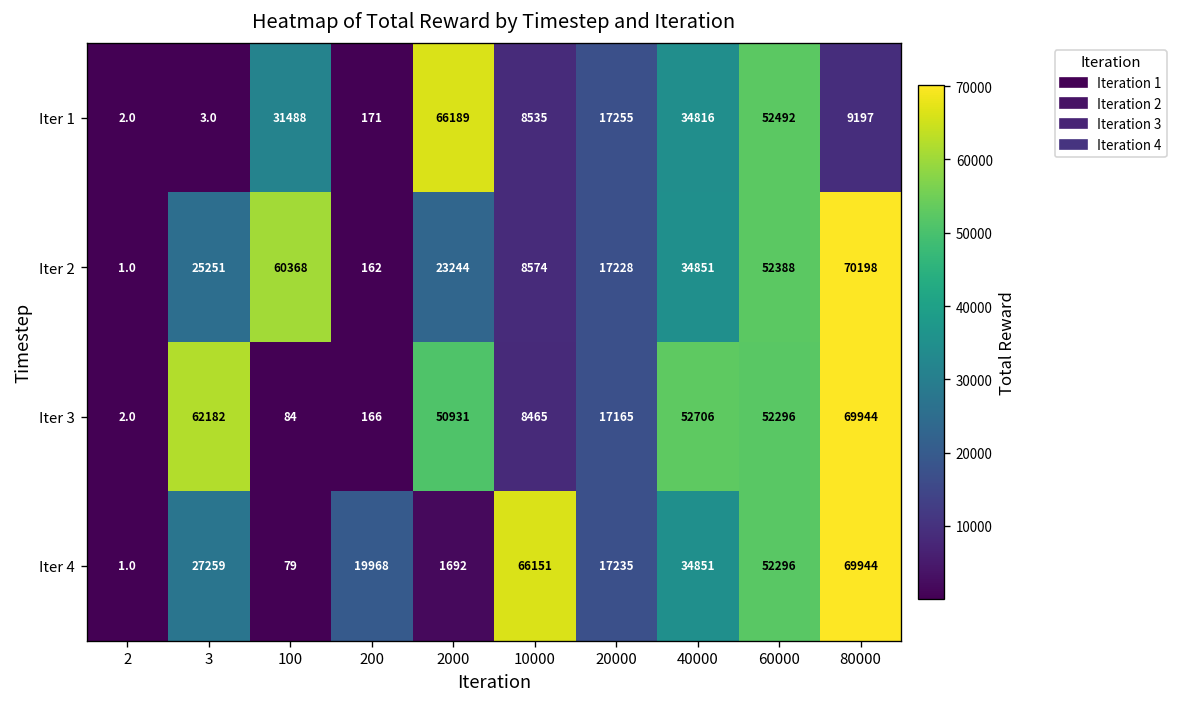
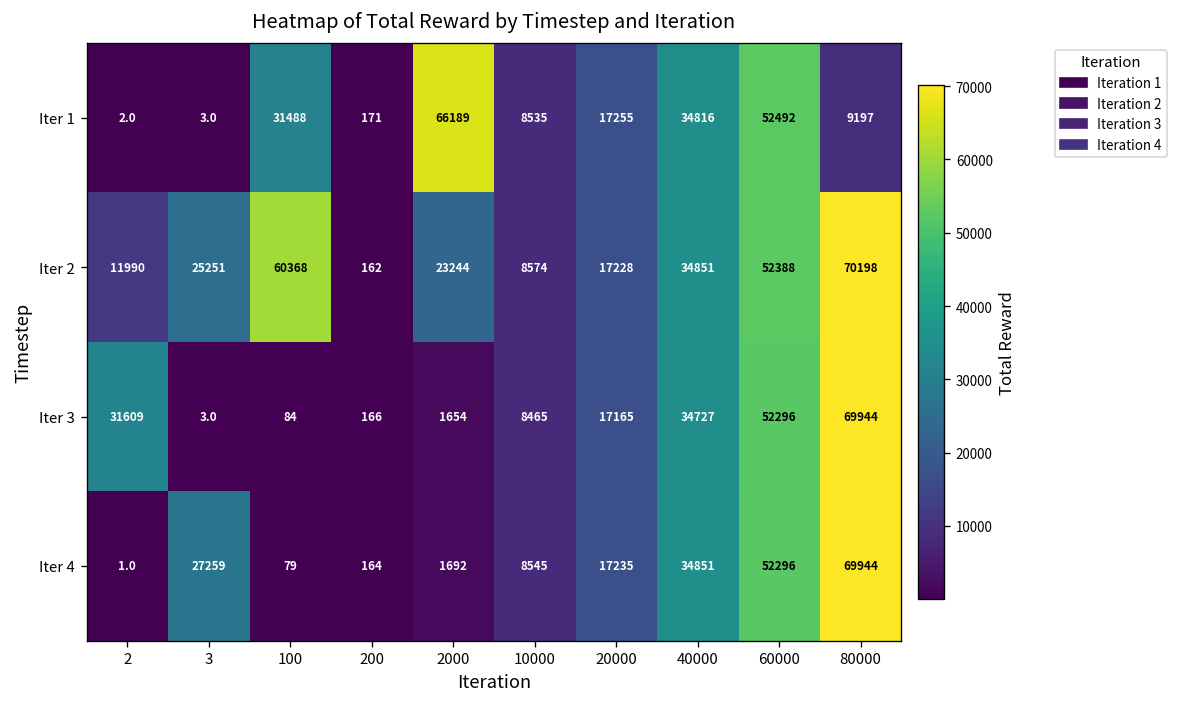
Iter 2, 2: 1.0 -> 11990
Iter 3, 2: 2.0 -> 31609
Iter 3, 3: 62182 -> 3.0
Iter 3, 2000: 50931 -> 1654
Iter 3, 40000: 52706 -> 34727
Iter 4, 200: 19968 -> 164
Iter 4, 10000: 66151 -> 8545
